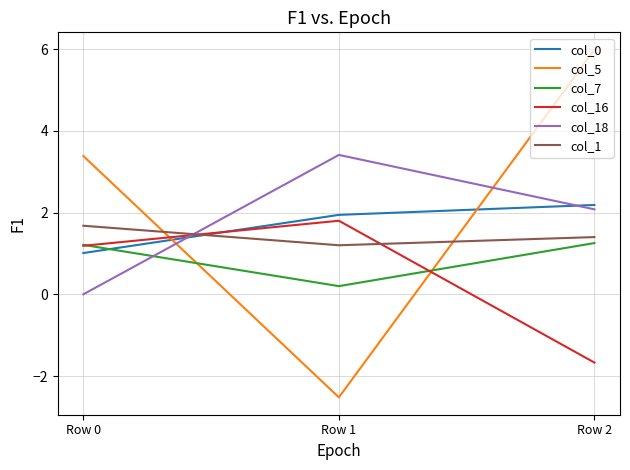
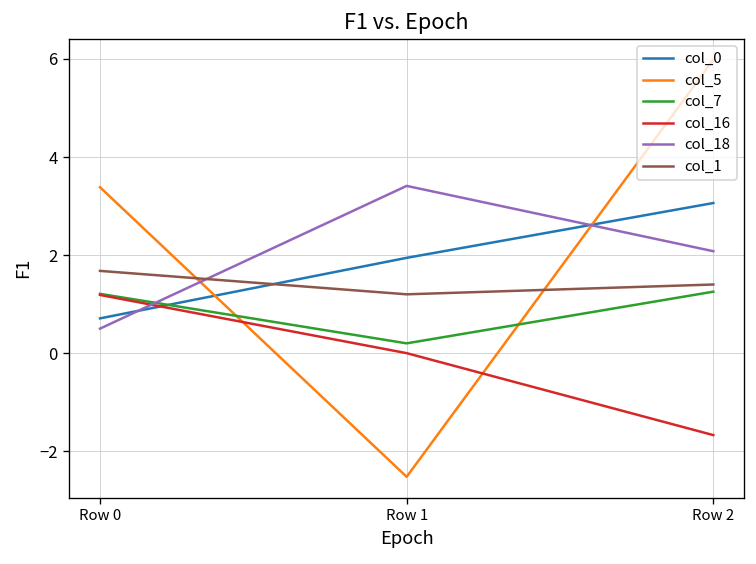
col_0, Row 0: 1.0 -> 0.7
col_18, Row 0: 0.0 -> 0.5
col_16, Row 1: 1.8 -> 0.0
col_0, Row 2: 2.2 -> 3.1
